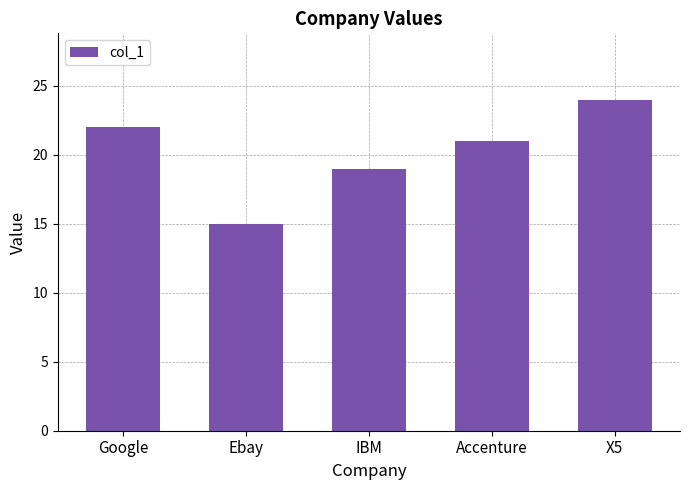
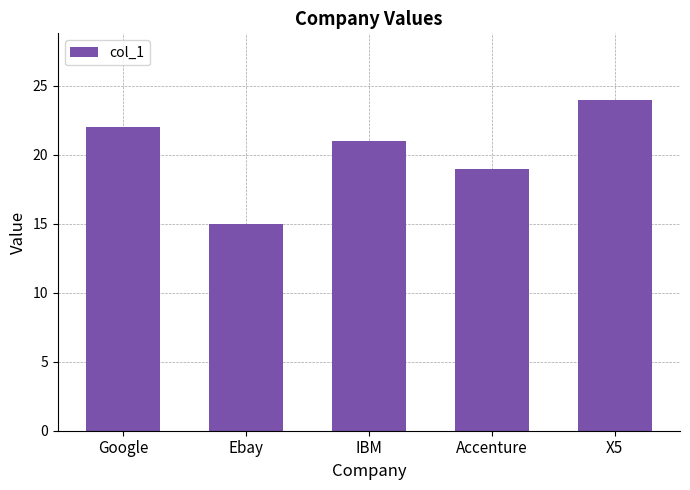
IBM: 19 -> 21
Accenture: 21 -> 19
